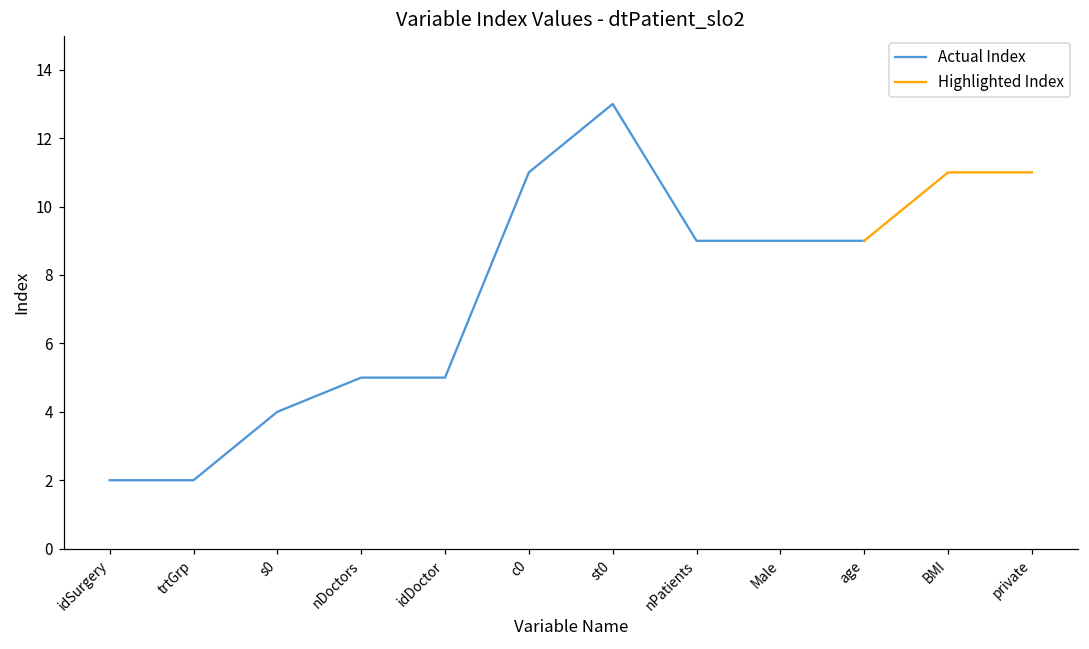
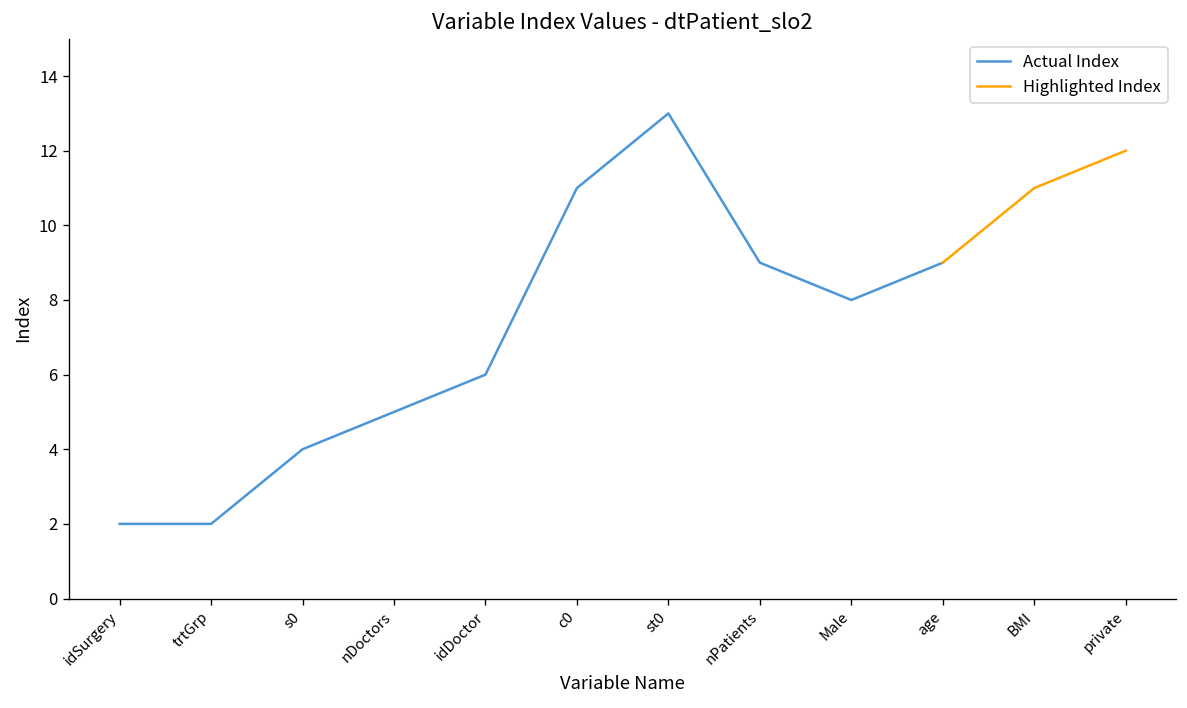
Actual Index, idDoctor: 5 -> 6
Actual Index, Male: 9 -> 8
Highlighted Index, private: 11 -> 12
